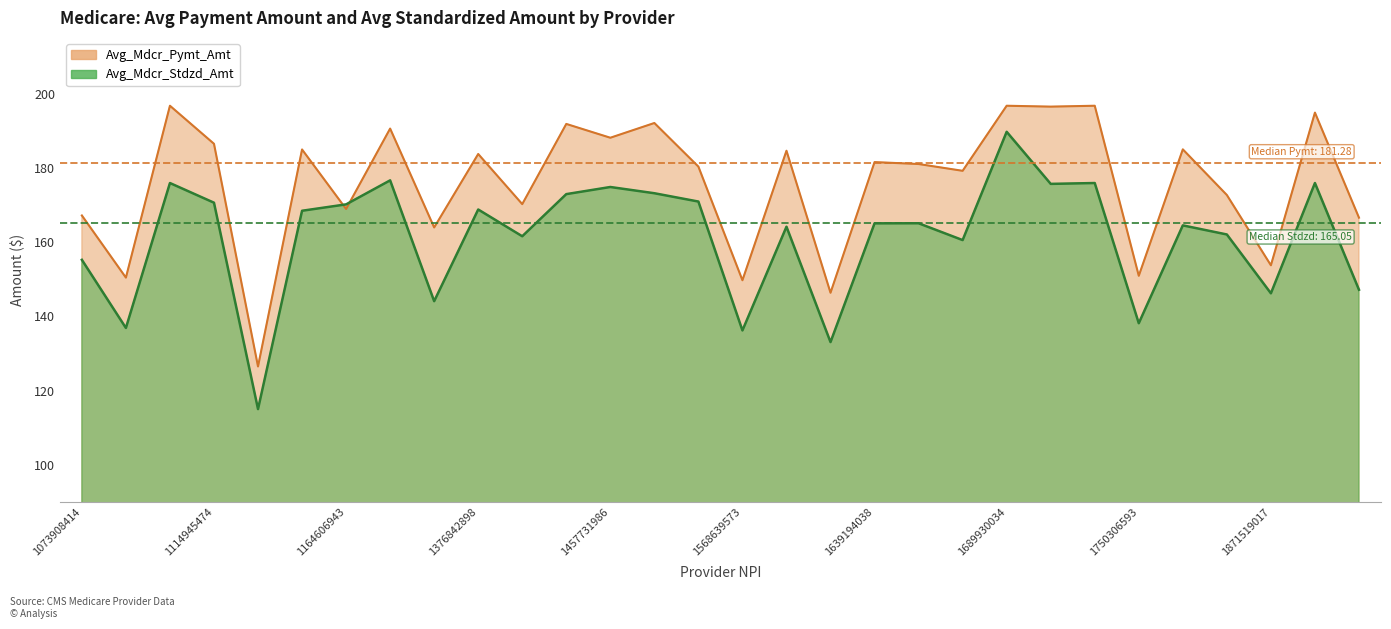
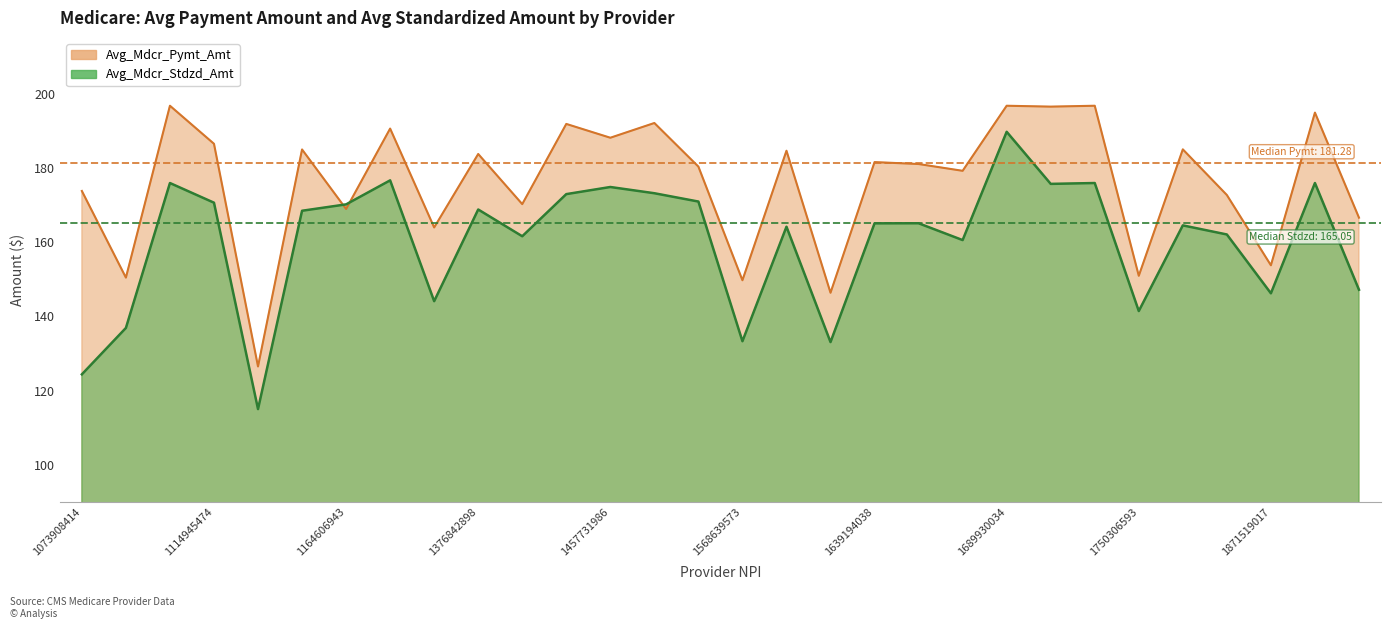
Avg_Mdcr_Pymt_Amt, 1073908414: 167 -> 174
Avg_Mdcr_Stdzd_Amt, 1073908414: 155 -> 124
Avg_Mdcr_Stdzd_Amt, 1568639573: 136 -> 133
Avg_Mdcr_Stdzd_Amt, 1750306593: 138 -> 141
